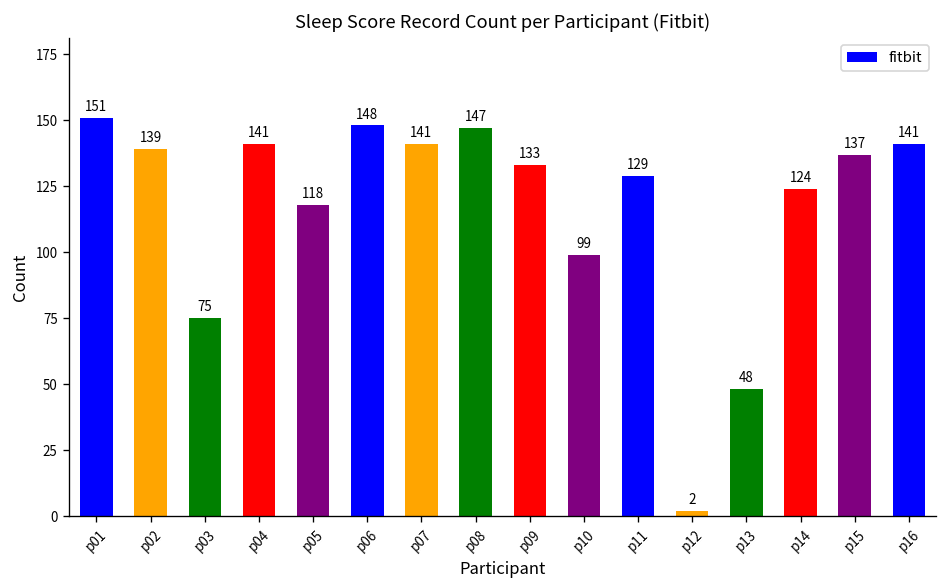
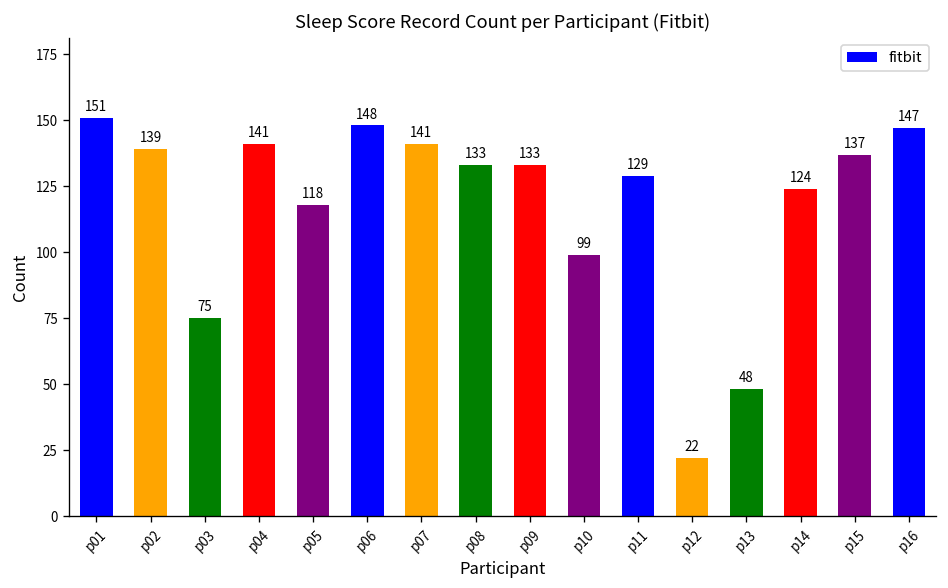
p08: 147 -> 133
p12: 2 -> 22
p16: 141 -> 147
